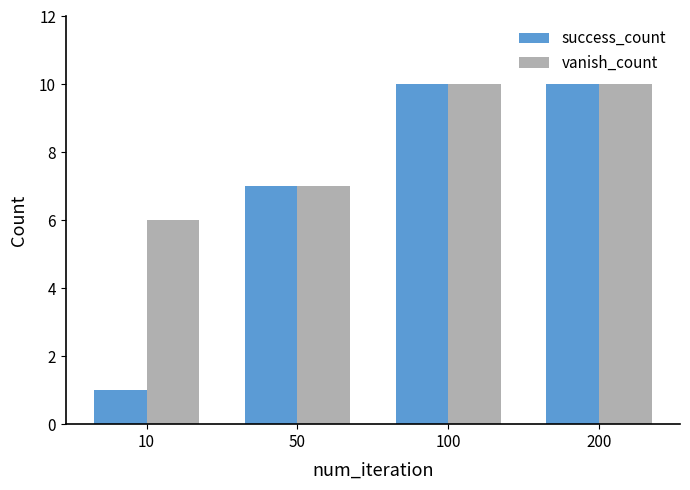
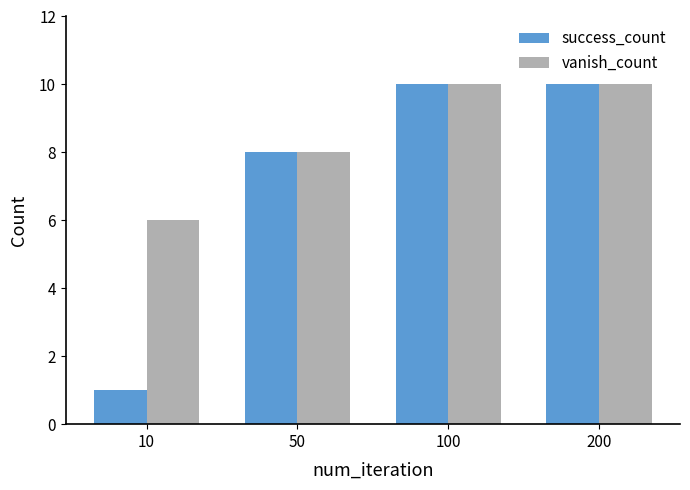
success_count, 50: 7 -> 8
vanish_count, 50: 7 -> 8
